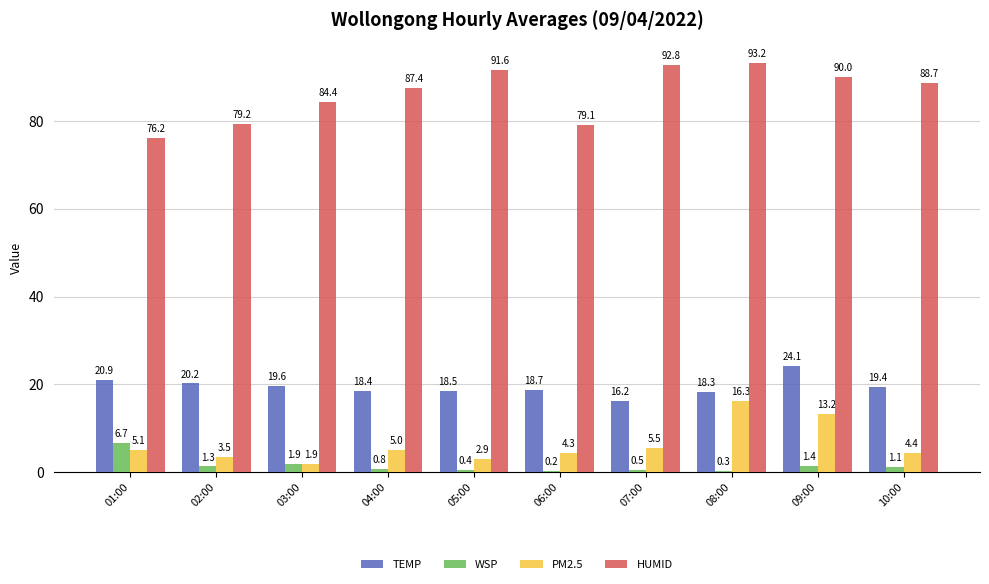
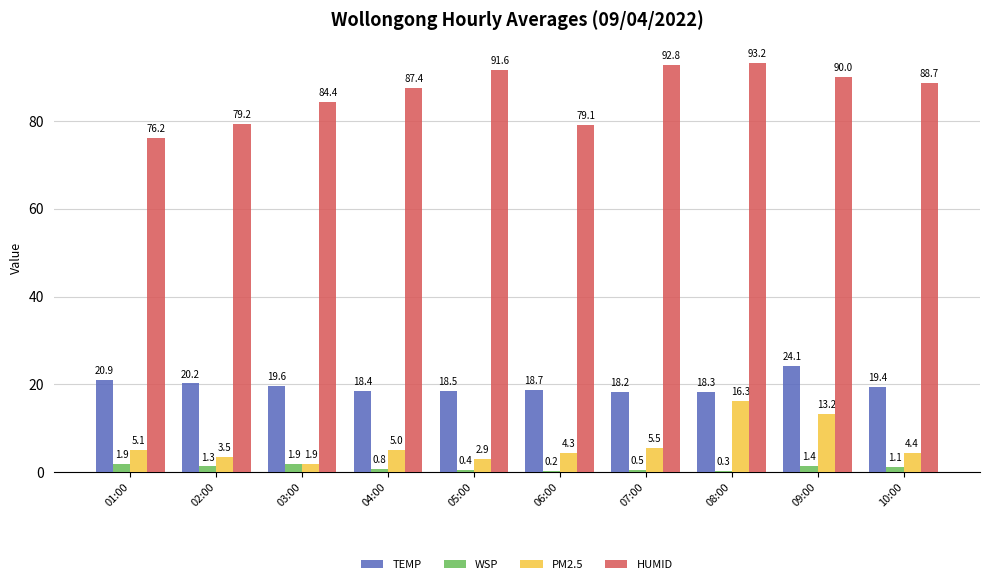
WSP, 01:00: 6.7 -> 1.9
TEMP, 07:00: 16.2 -> 18.2
